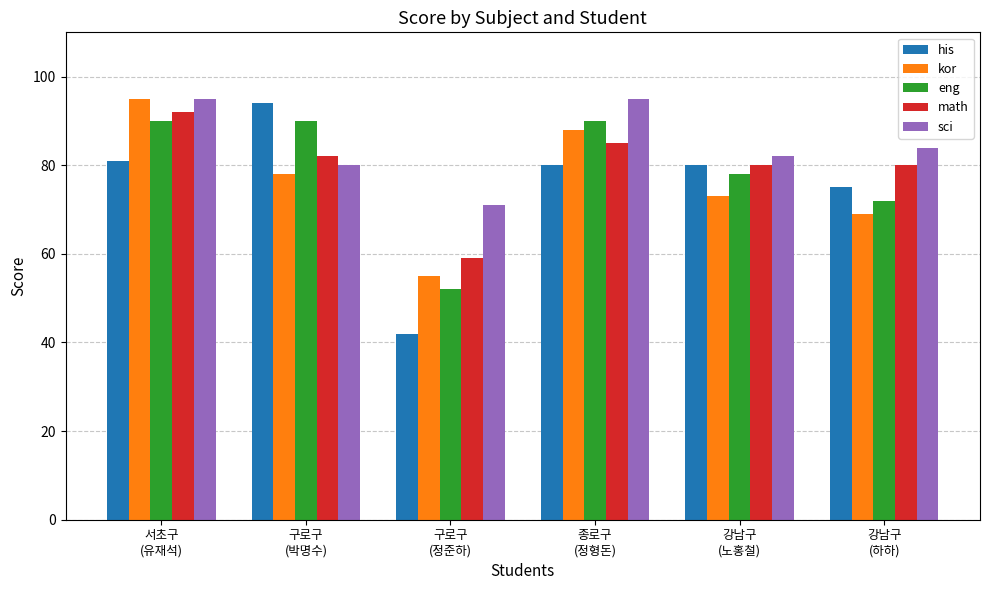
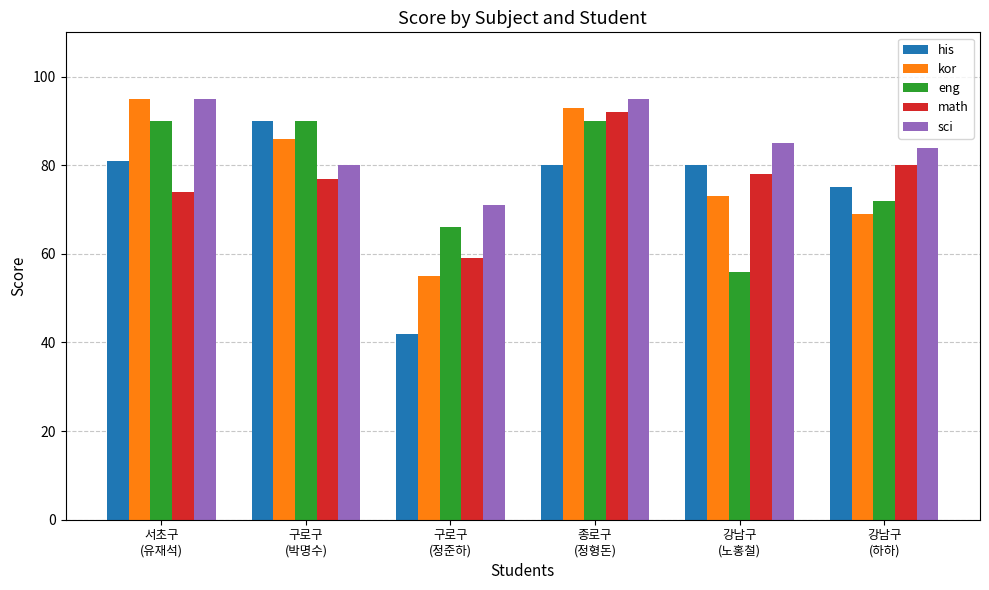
math, 서초구 (유재석): 92 -> 74
his, 구로구 (박명수): 94 -> 90
kor, 구로구 (박명수): 78 -> 86
math, 구로구 (박명수): 82 -> 77
eng, 구로구 (정준하): 52 -> 66
kor, 종로구 (정형돈): 88 -> 93
math, 종로구 (정형돈): 85 -> 92
eng, 강남구 (노홍철): 78 -> 56
math, 강남구 (노홍철): 80 -> 78
sci, 강남구 (노홍철): 82 -> 85
